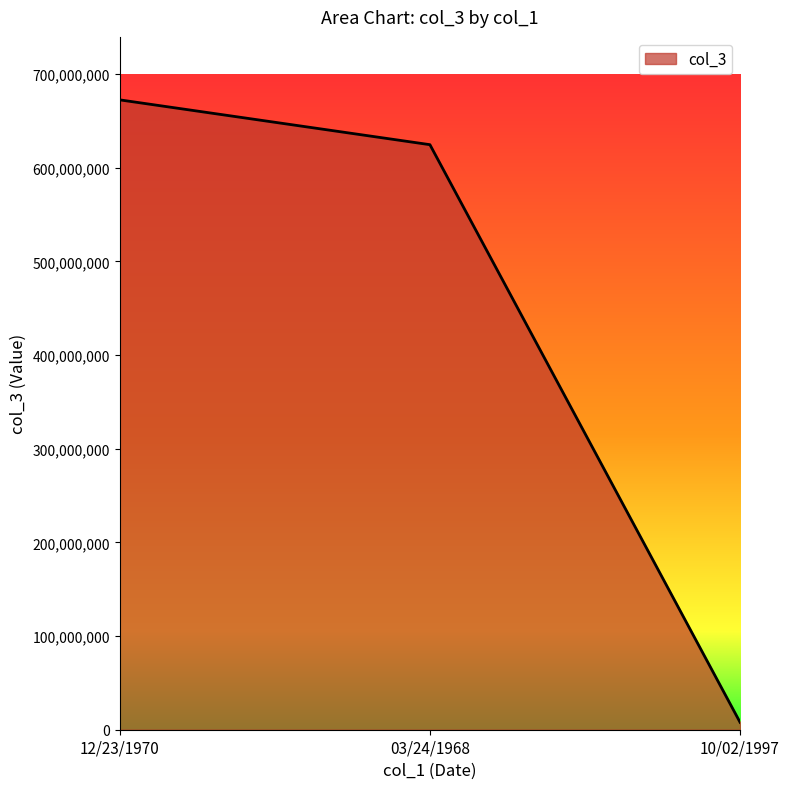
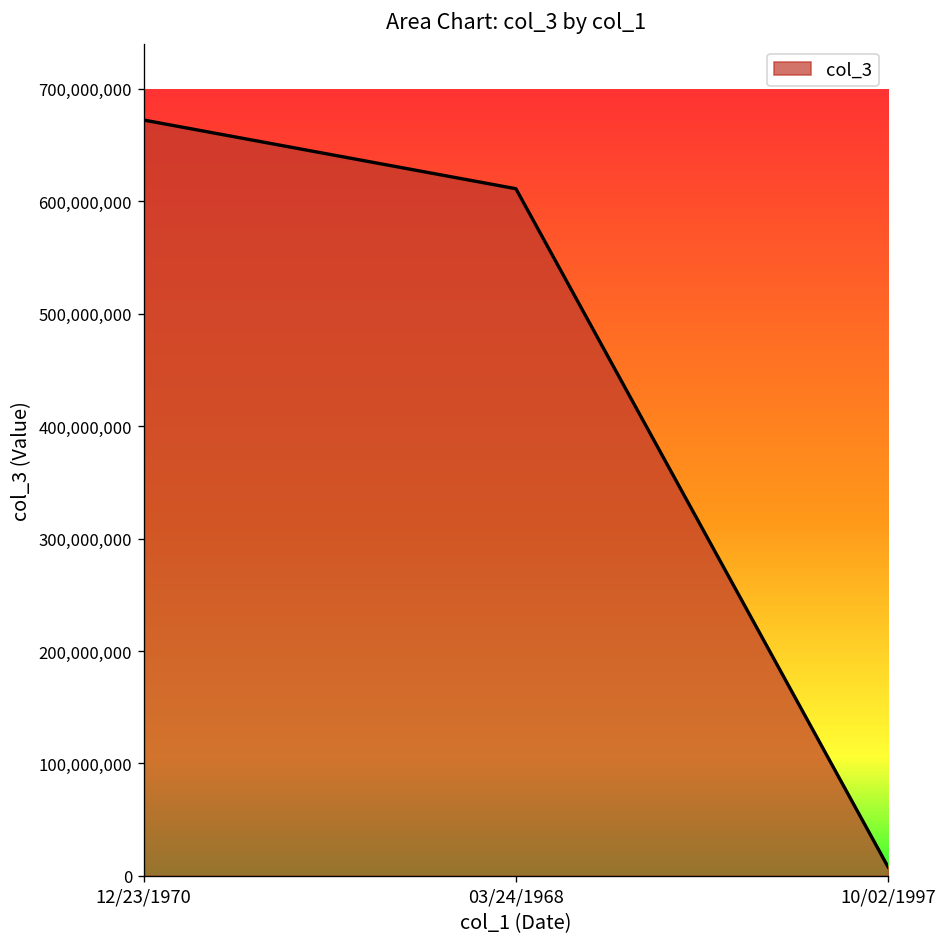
03/24/1968: 620,000,000 -> 610,000,000
